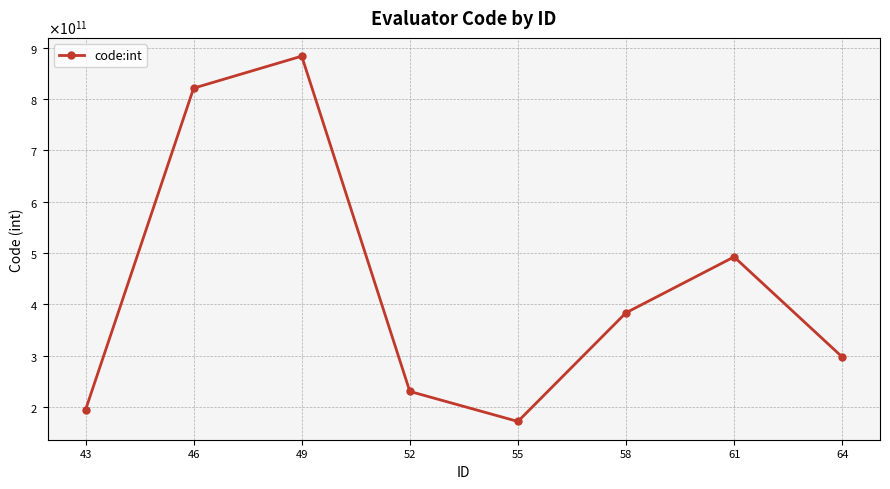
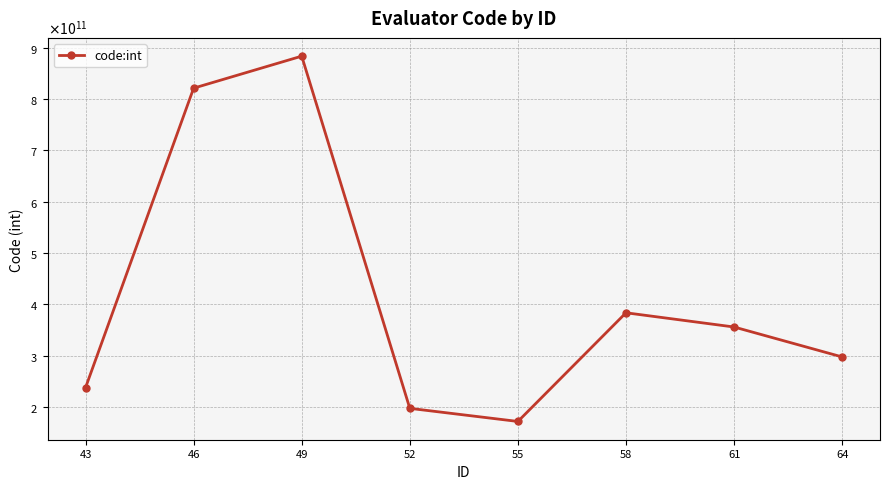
43: 190000000000 -> 240000000000
52: 230000000000 -> 200000000000
61: 490000000000 -> 360000000000
